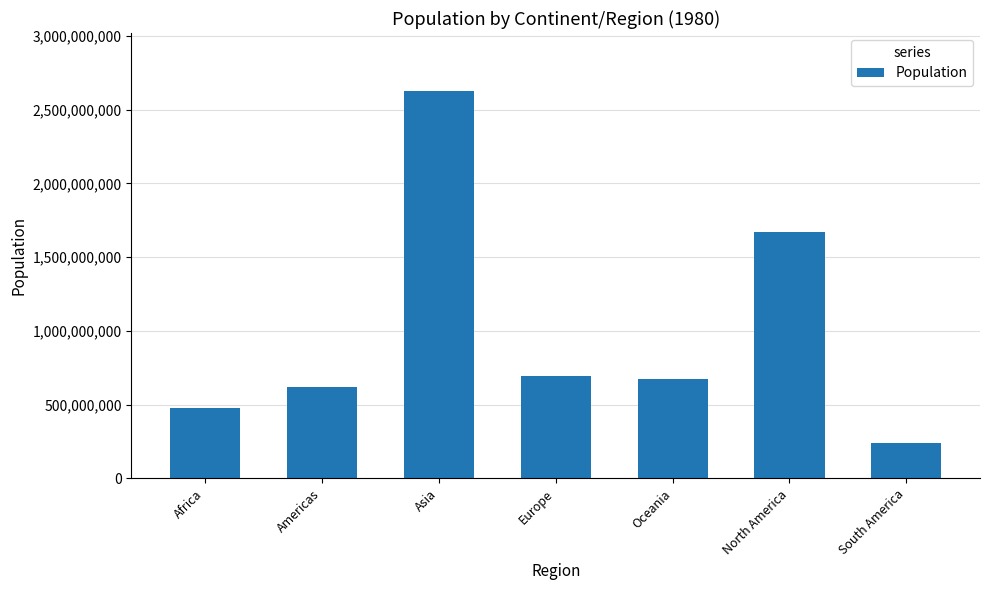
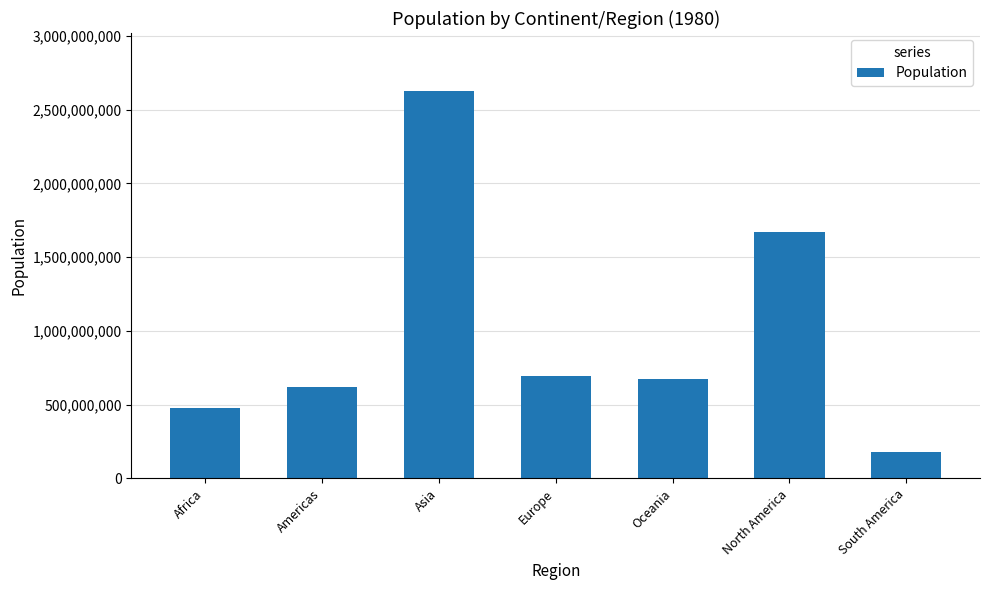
South America: 240,000,000 -> 180,000,000
